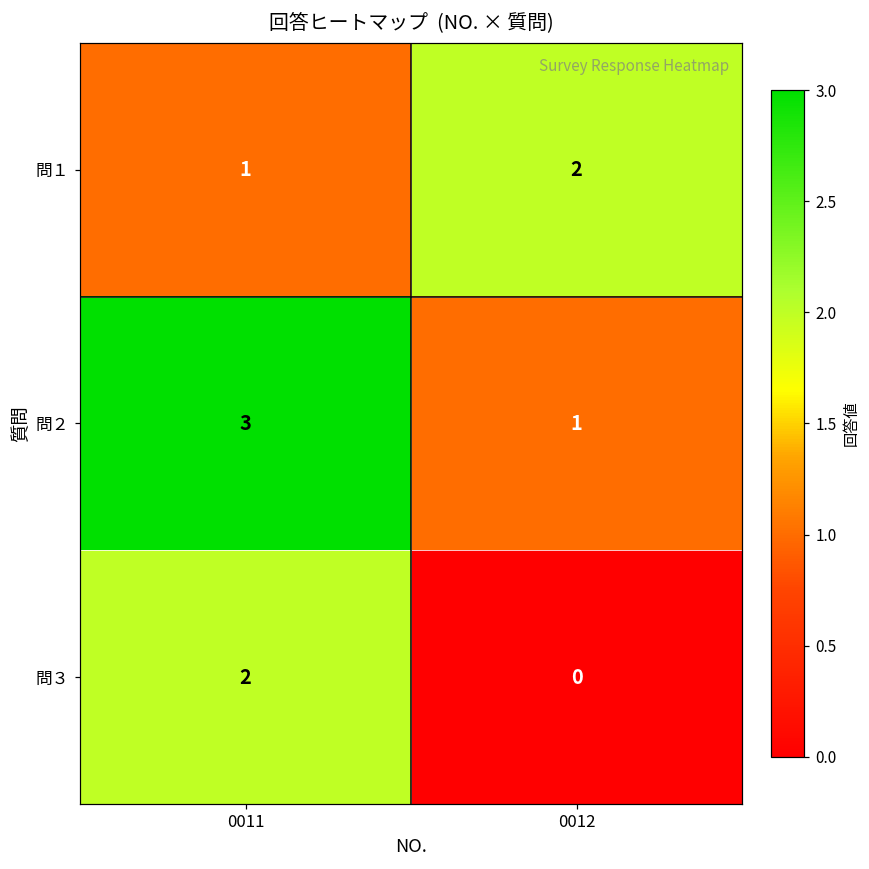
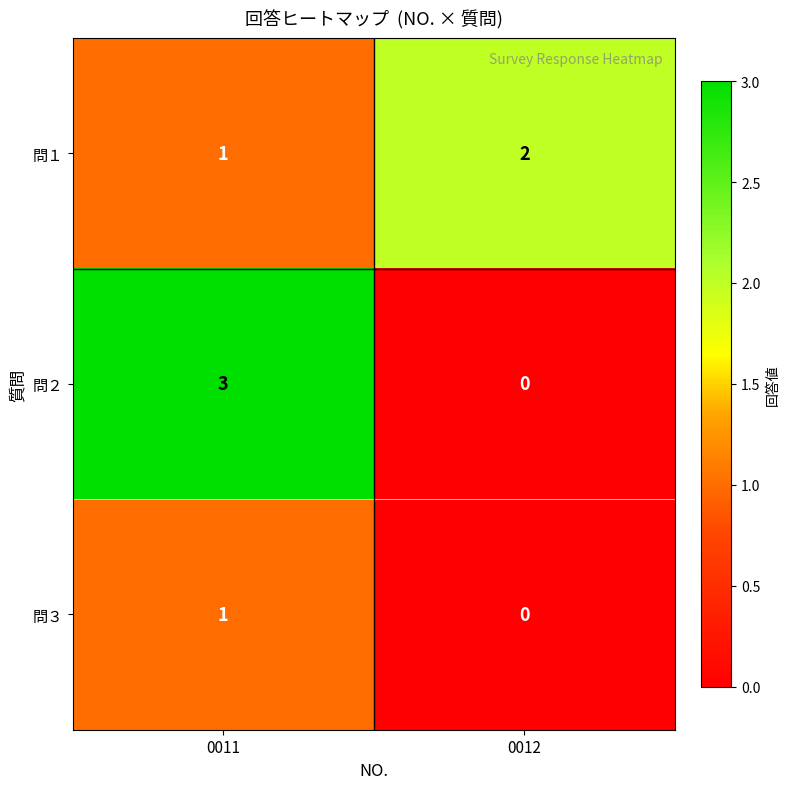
問２, 0012: 1 -> 0
問３, 0011: 2 -> 1
